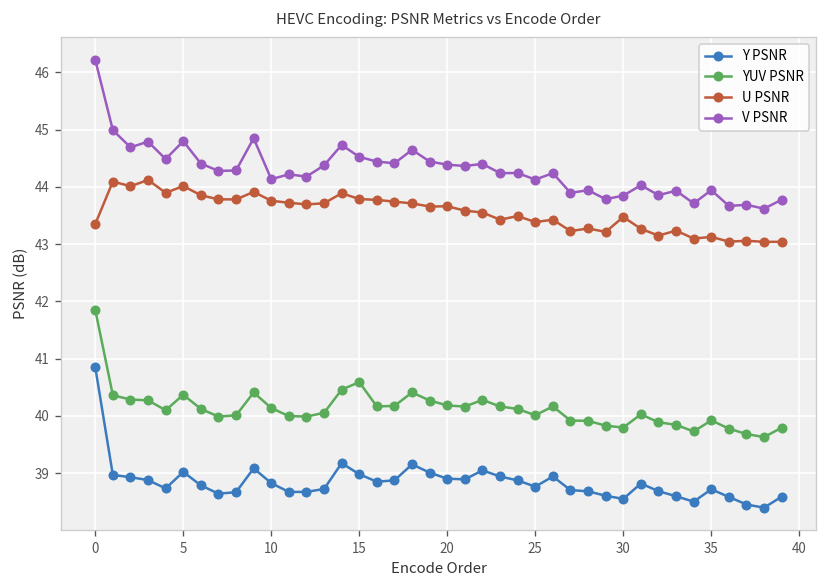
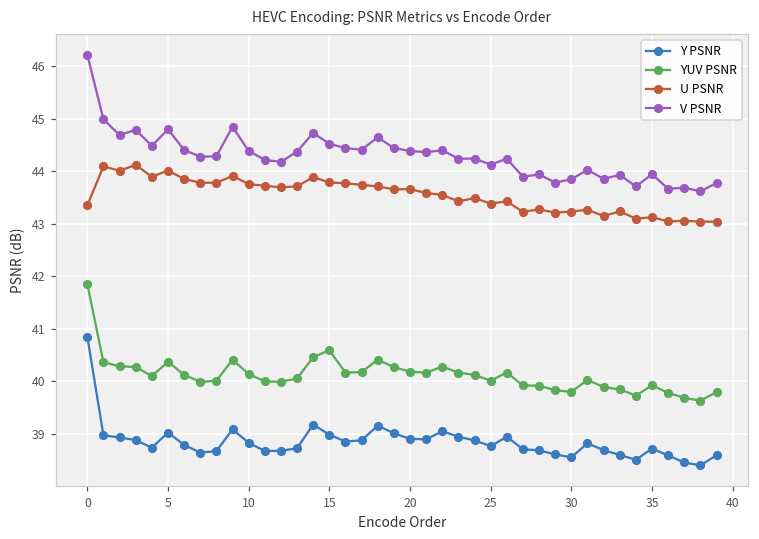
V PSNR, 10: 44.1 -> 44.4
U PSNR, 30: 43.5 -> 43.2
